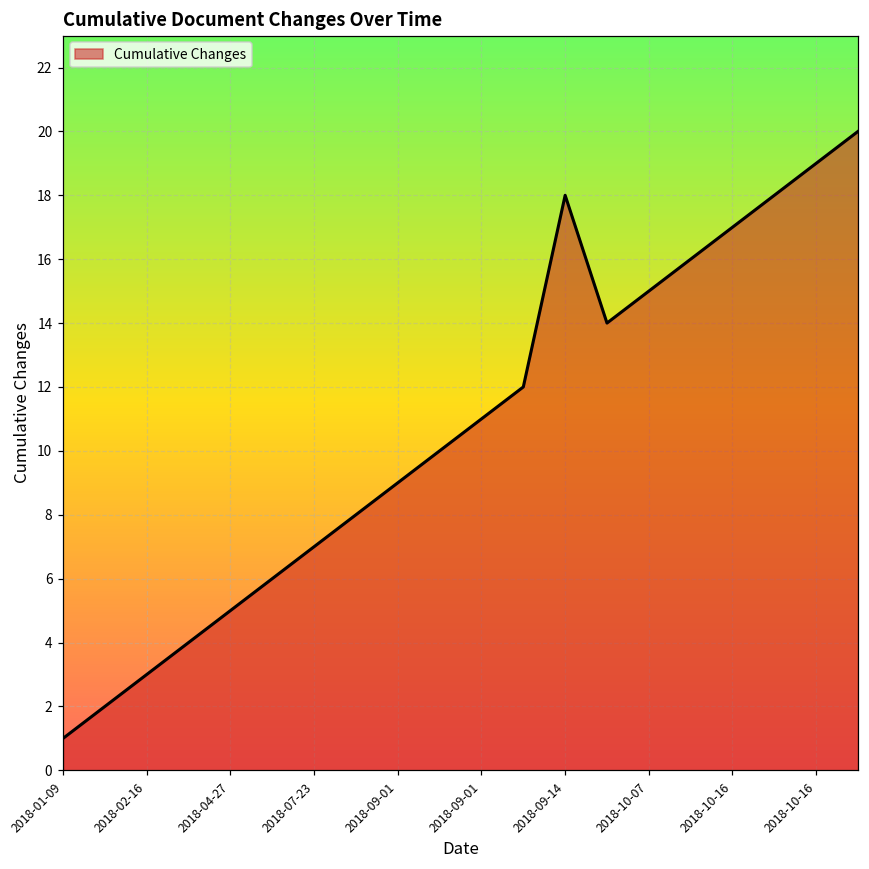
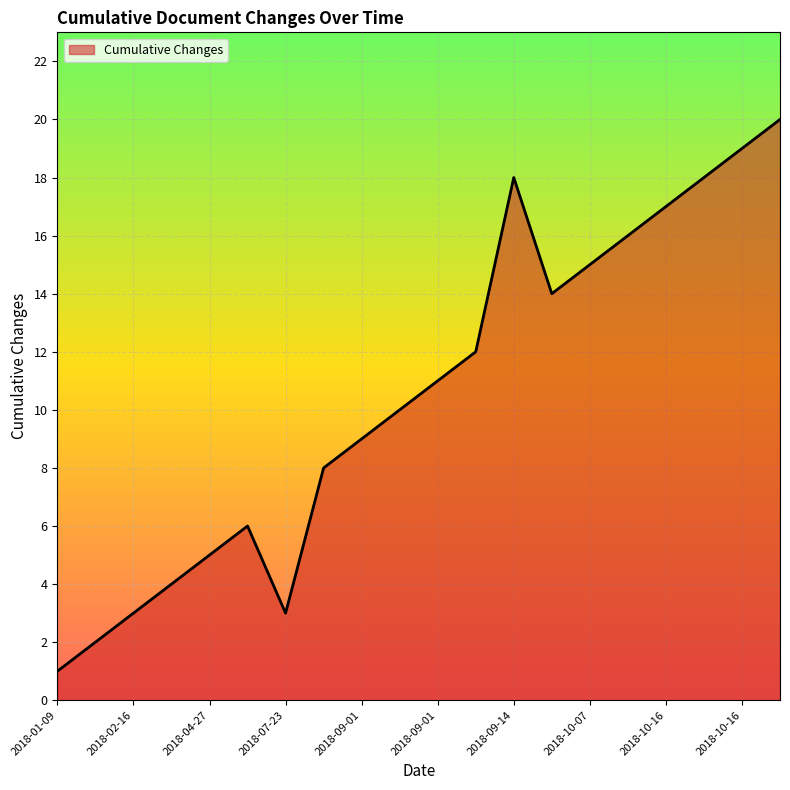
2018-07-23: 7 -> 3
